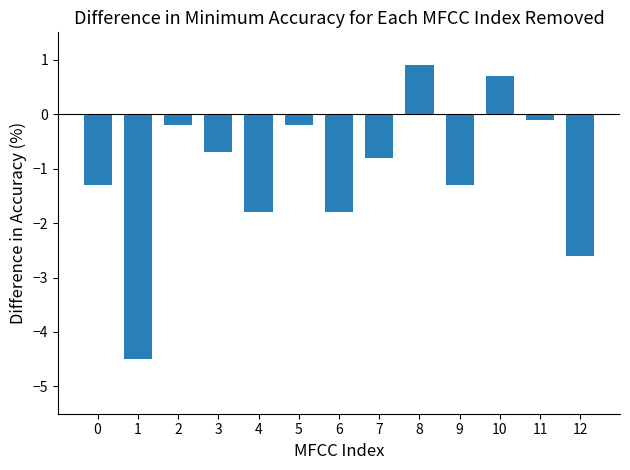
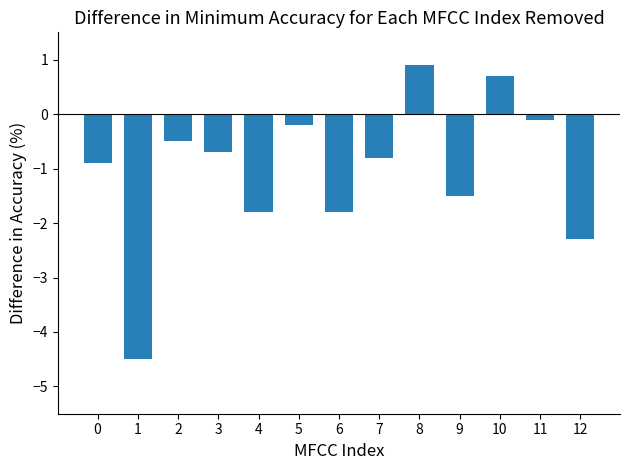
0: -1.3 -> -0.9
2: -0.2 -> -0.5
9: -1.3 -> -1.5
12: -2.6 -> -2.3
